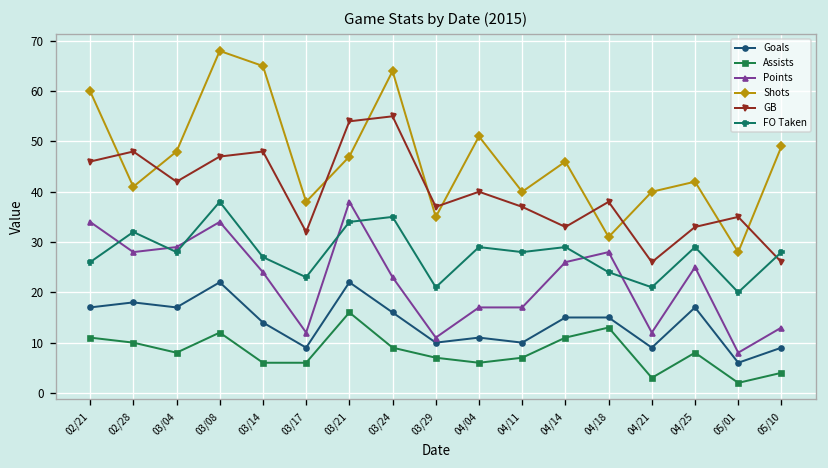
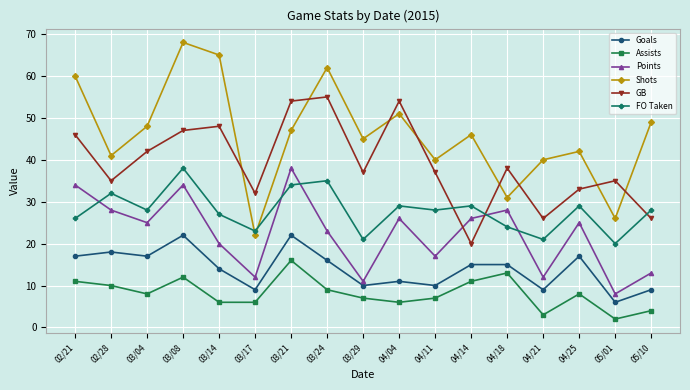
GB, 02/28: 48 -> 35
Points, 03/04: 29 -> 25
Points, 03/14: 24 -> 20
Shots, 03/17: 38 -> 22
Shots, 03/24: 64 -> 62
Shots, 03/29: 35 -> 45
Points, 04/04: 17 -> 26
GB, 04/04: 40 -> 54
GB, 04/14: 33 -> 20
Shots, 05/01: 28 -> 26
